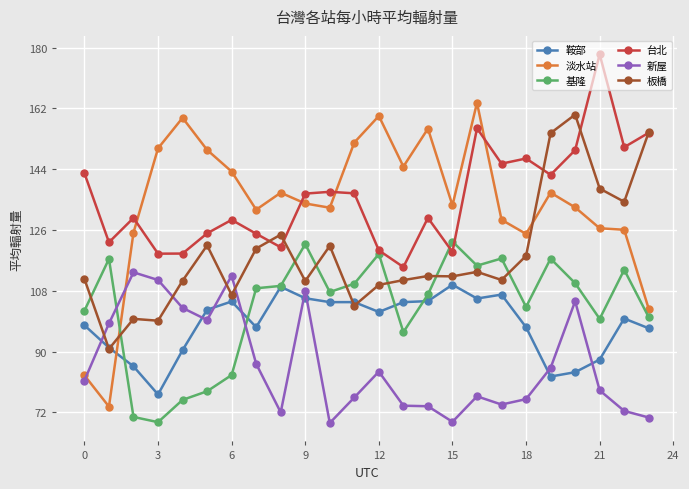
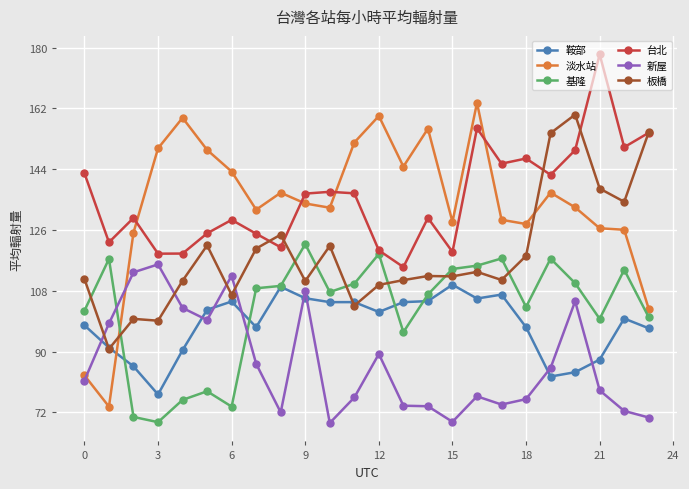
新屋, 3: 111 -> 116
基隆, 6: 83 -> 74
新屋, 12: 84 -> 89
淡水站, 15: 133 -> 128
基隆, 15: 123 -> 114
淡水站, 18: 125 -> 128
